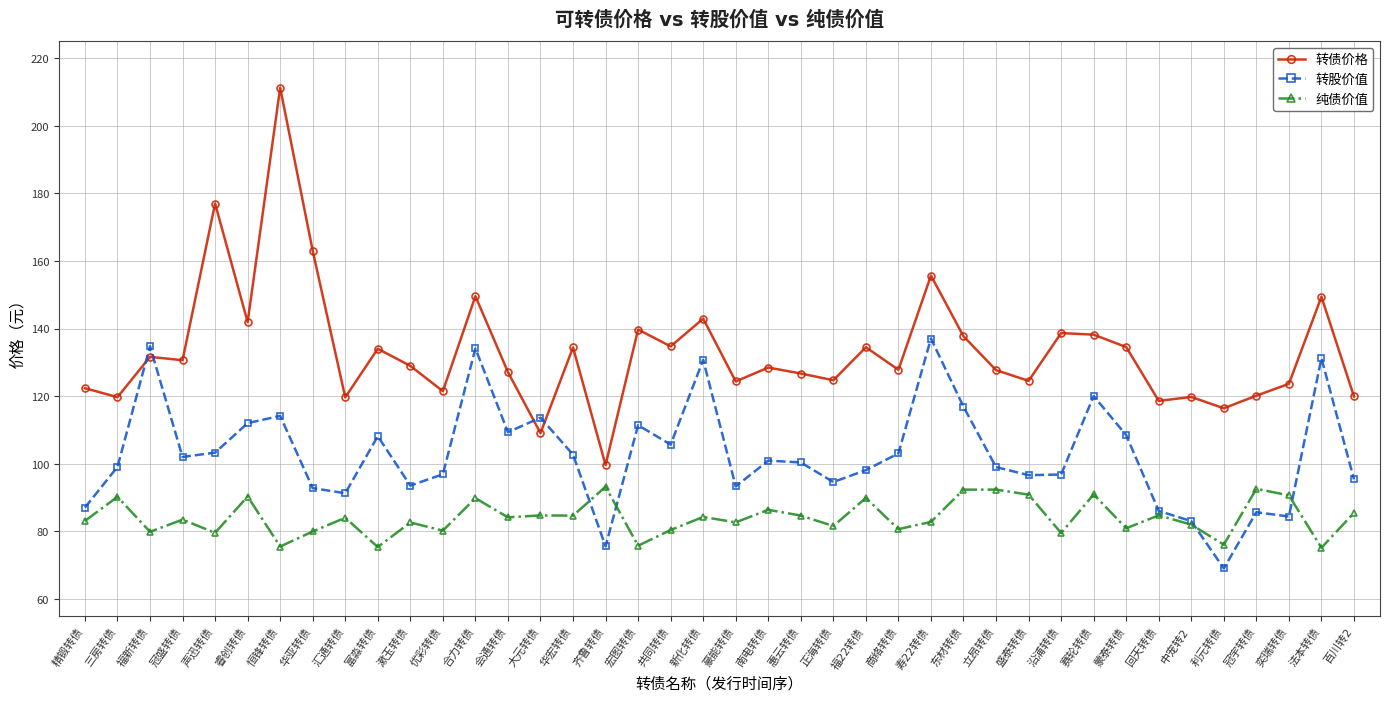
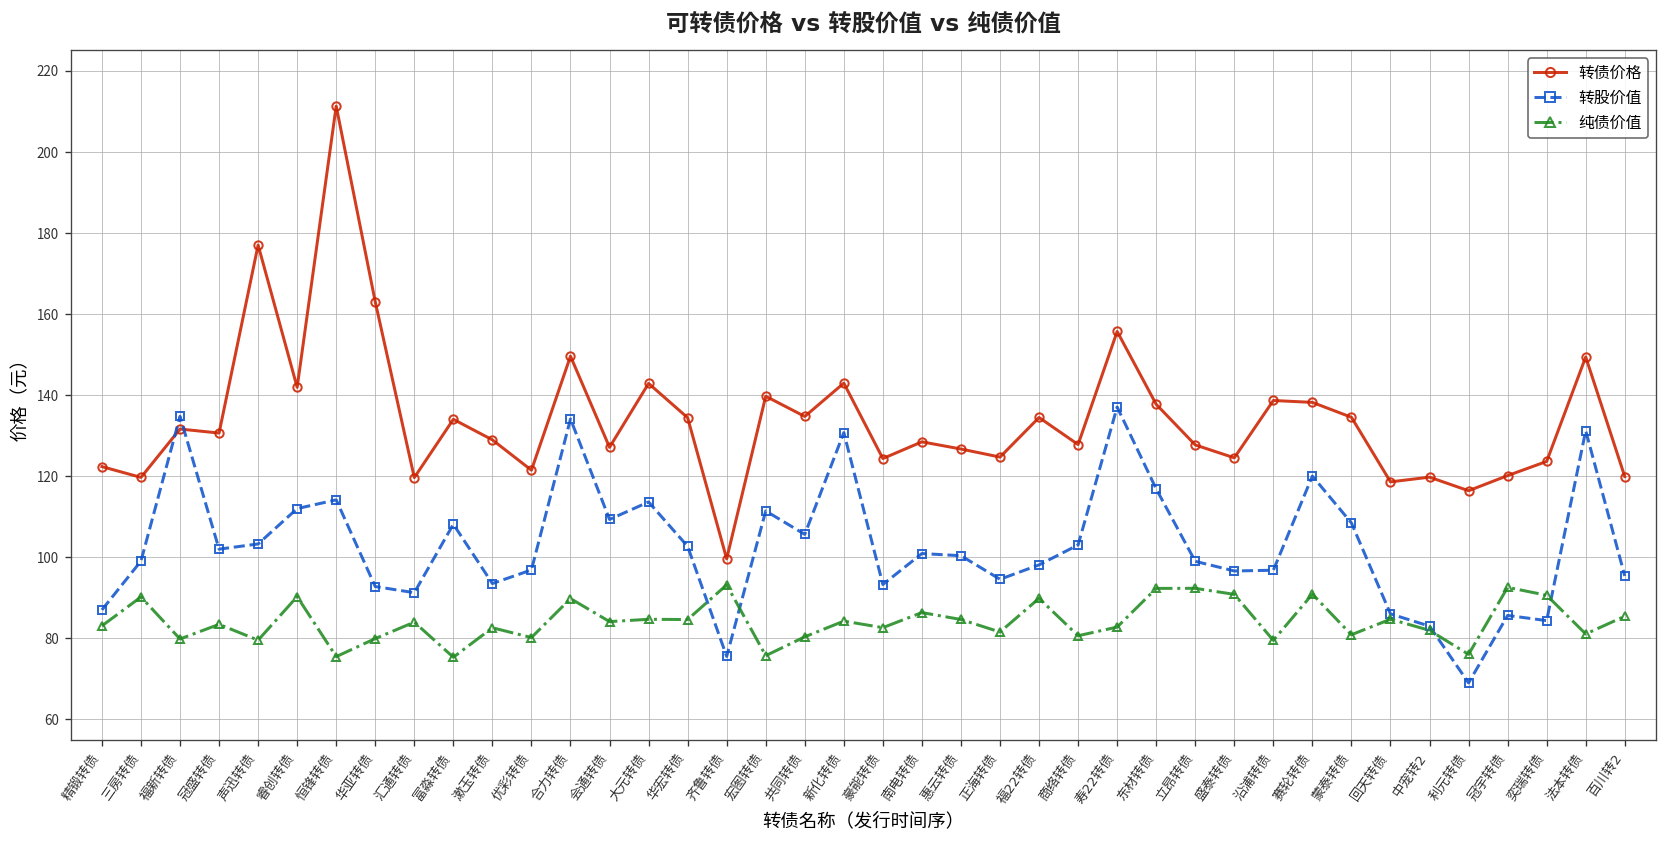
转债价格, 大元转债: 109 -> 143
纯债价值, 法本转债: 75 -> 81
